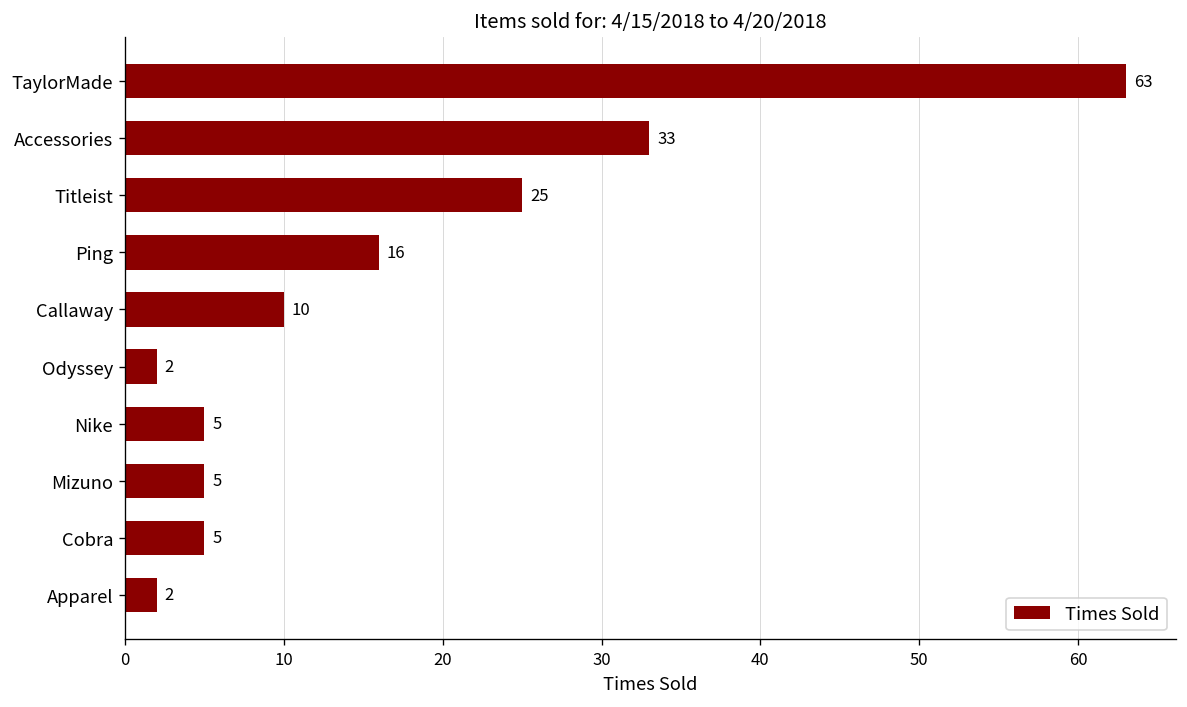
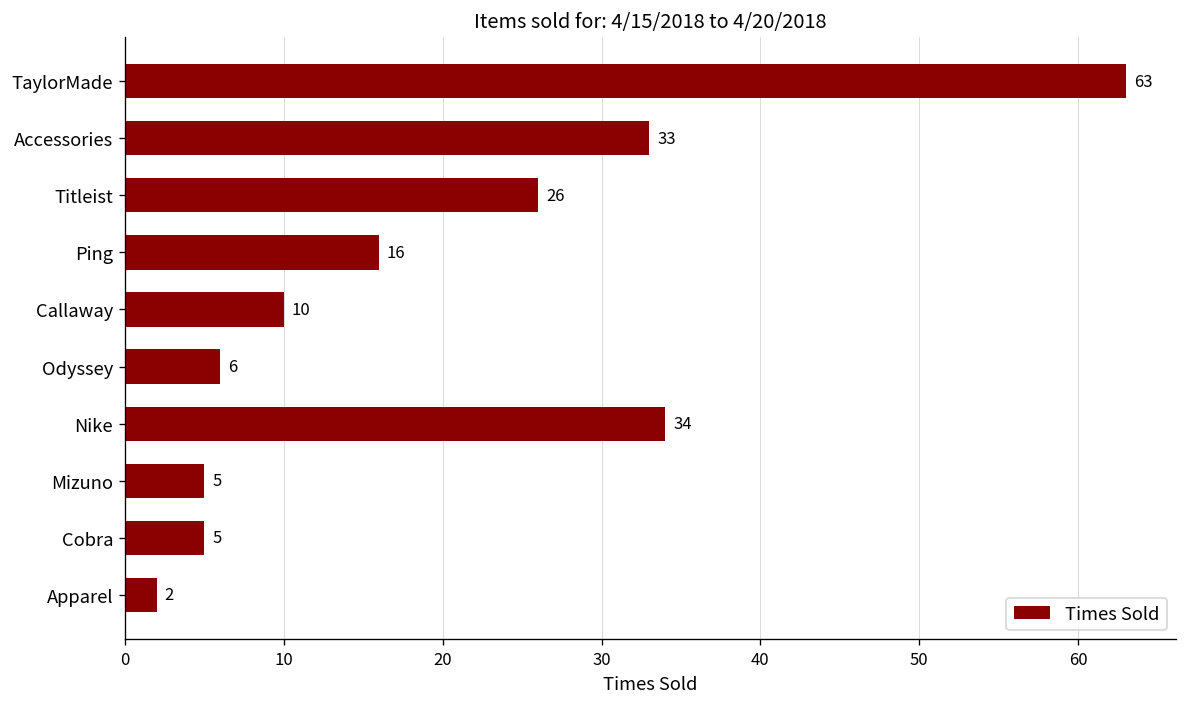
Titleist: 25 -> 26
Odyssey: 2 -> 6
Nike: 5 -> 34
